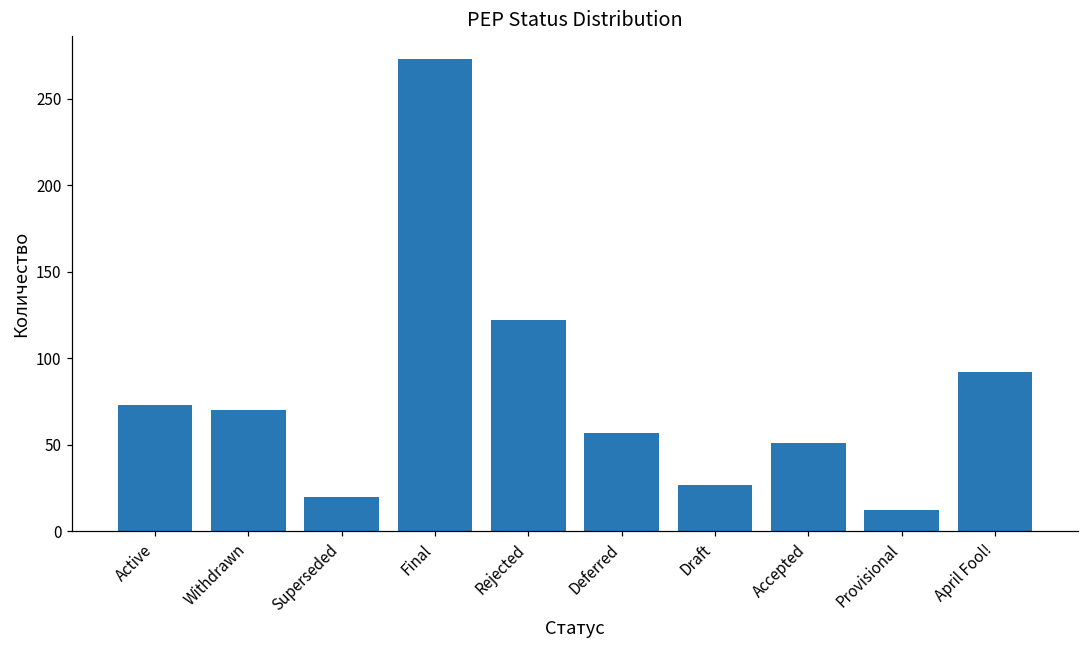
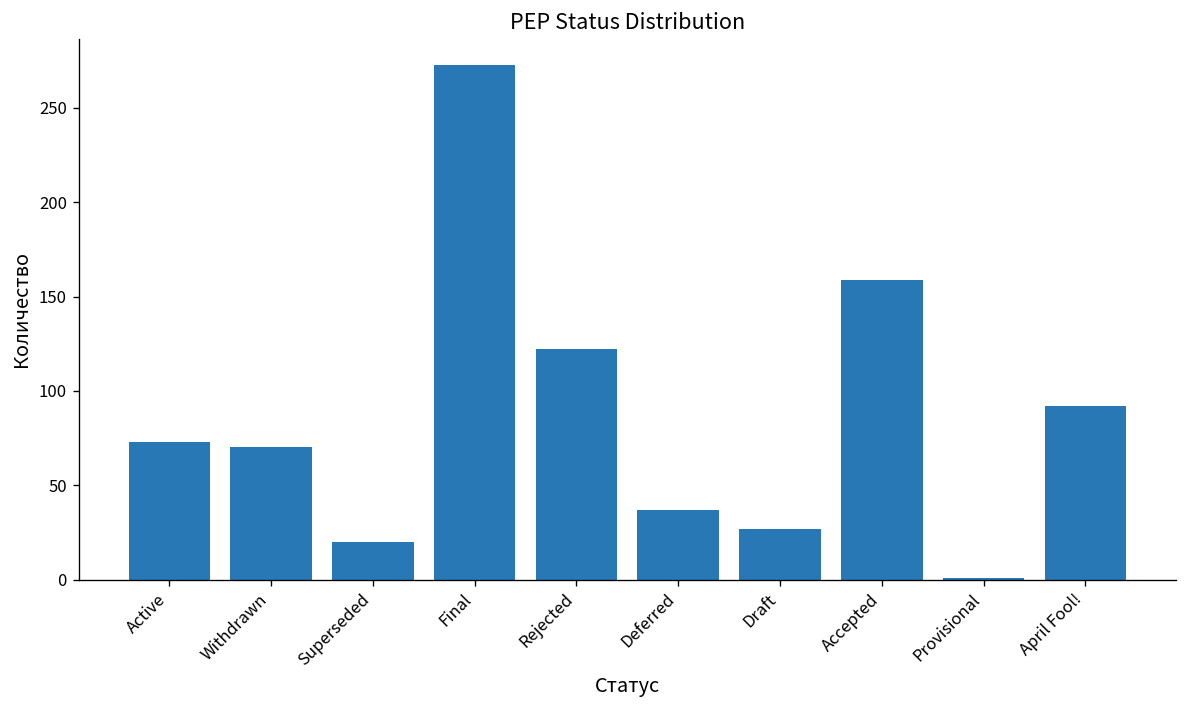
Deferred: 57 -> 37
Accepted: 51 -> 159
Provisional: 12 -> 1
